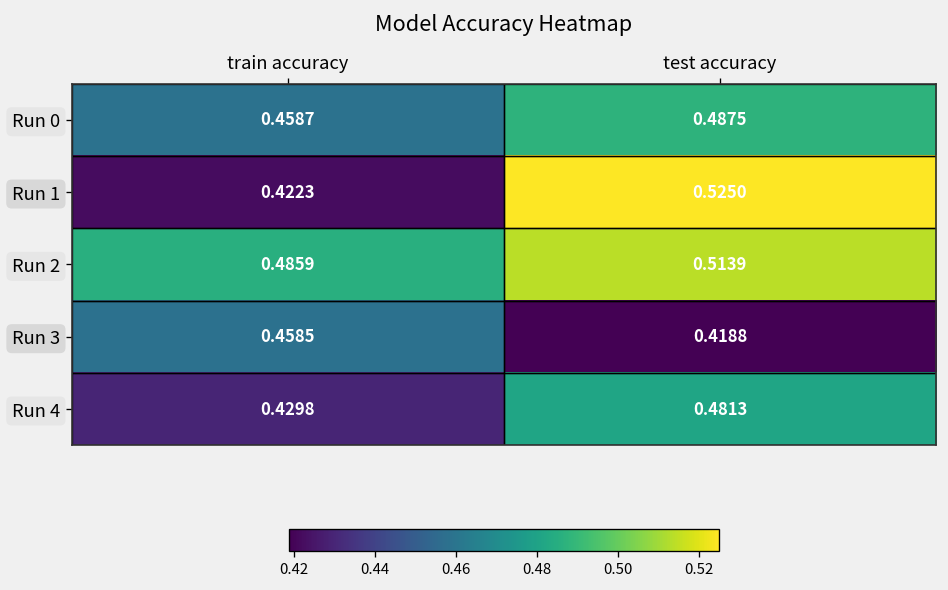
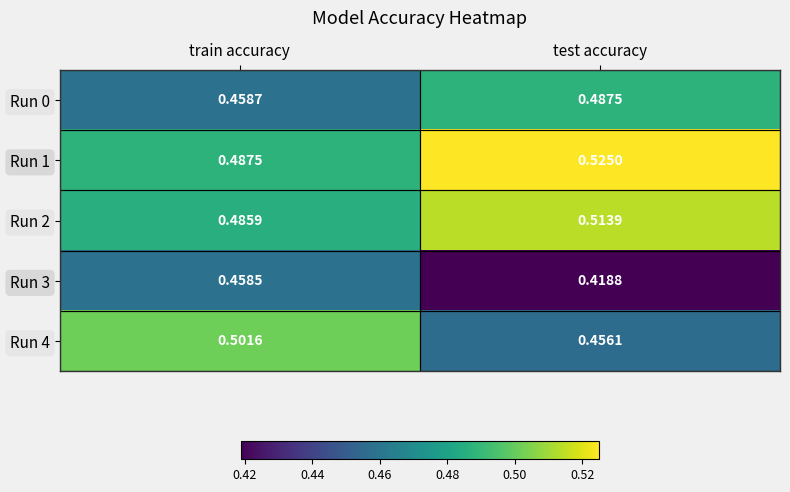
Run 1, train accuracy: 0.4223 -> 0.4875
Run 4, train accuracy: 0.4298 -> 0.5016
Run 4, test accuracy: 0.4813 -> 0.4561
